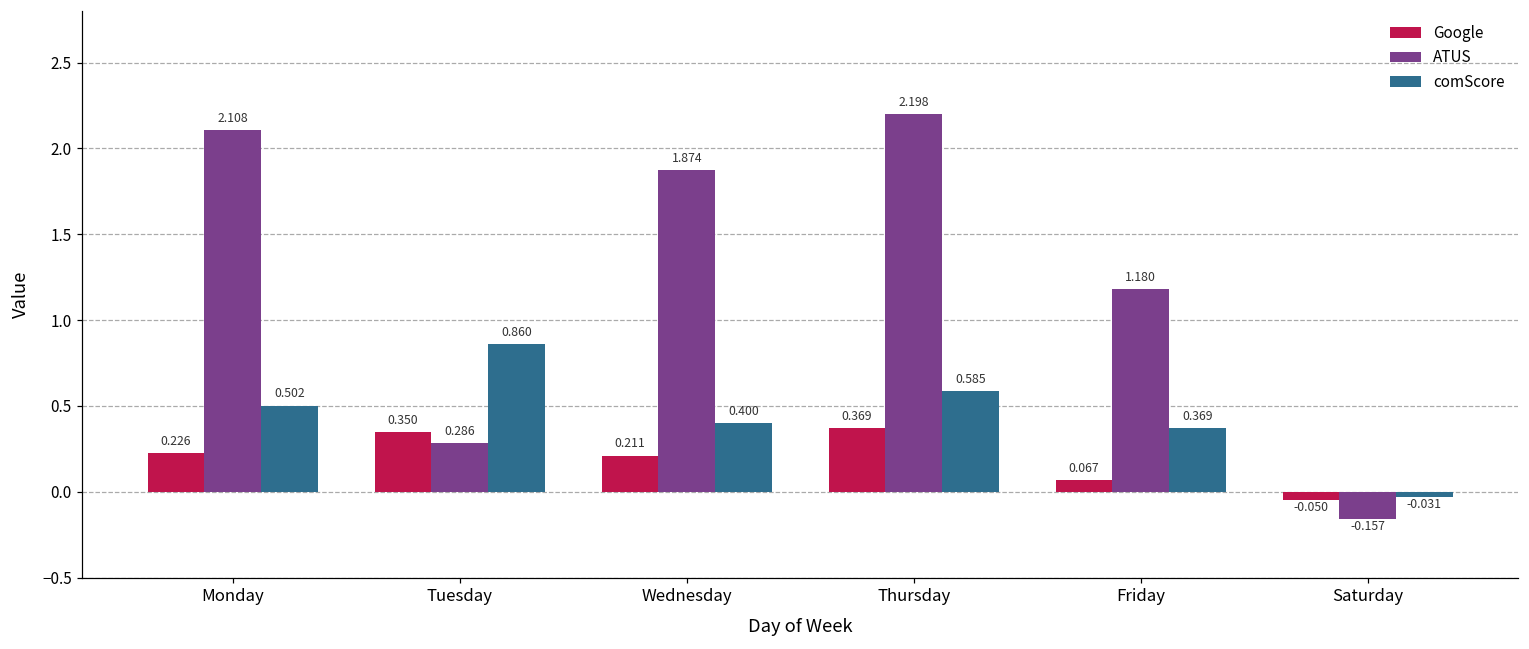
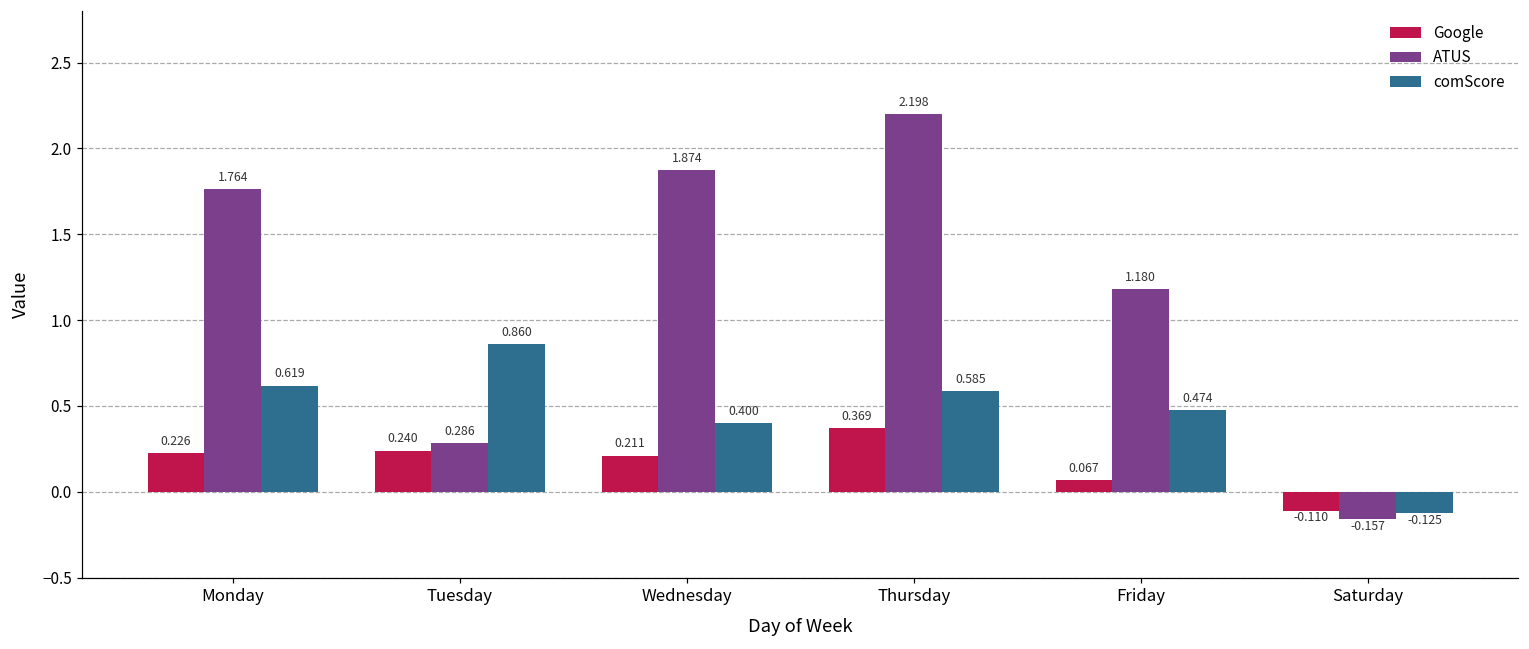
ATUS, Monday: 2.108 -> 1.764
comScore, Monday: 0.502 -> 0.619
Google, Tuesday: 0.350 -> 0.240
comScore, Friday: 0.369 -> 0.474
Google, Saturday: -0.050 -> -0.110
comScore, Saturday: -0.031 -> -0.125
